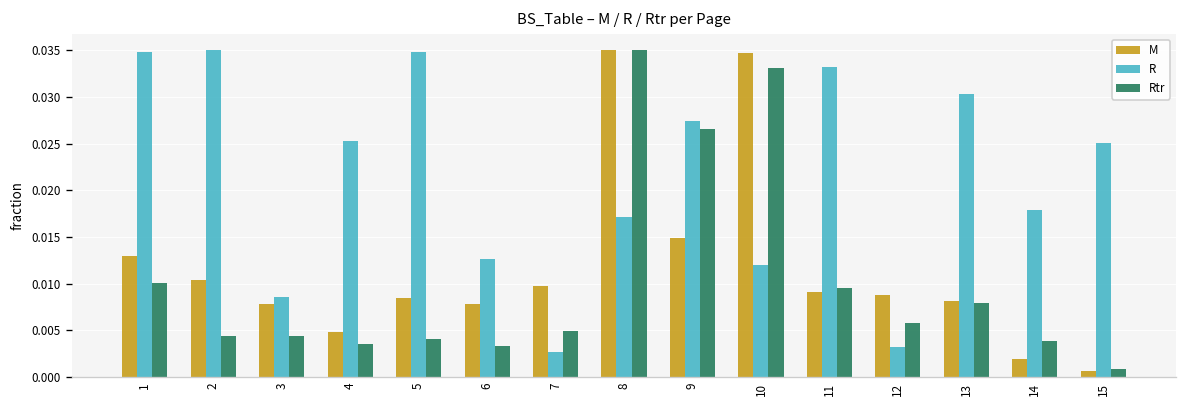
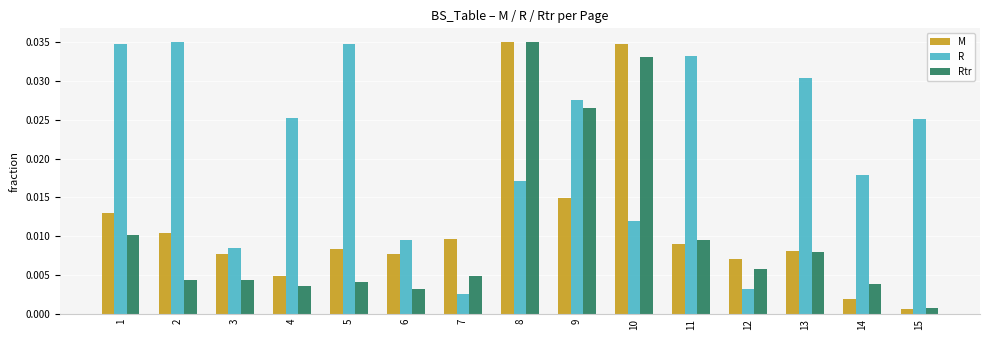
R, 6: 0.013 -> 0.010
M, 12: 0.009 -> 0.007
